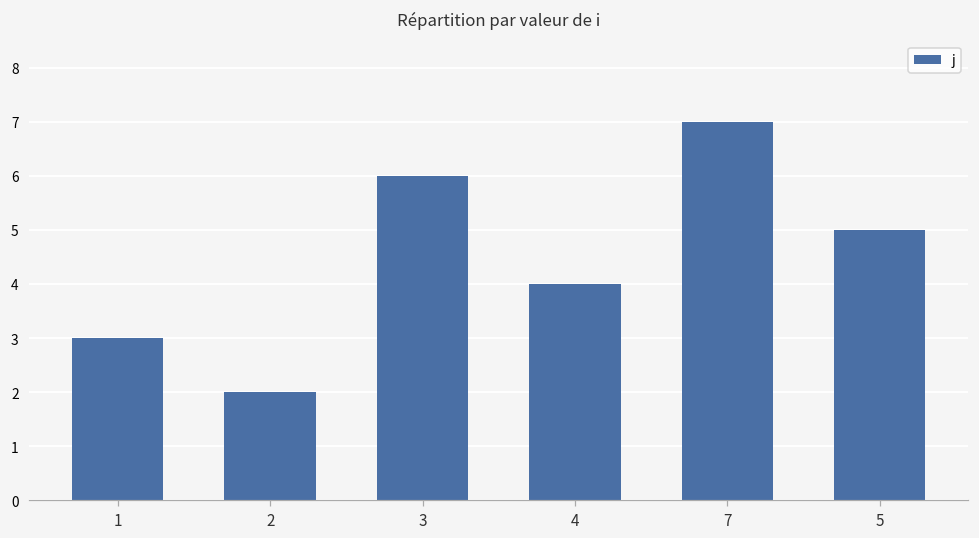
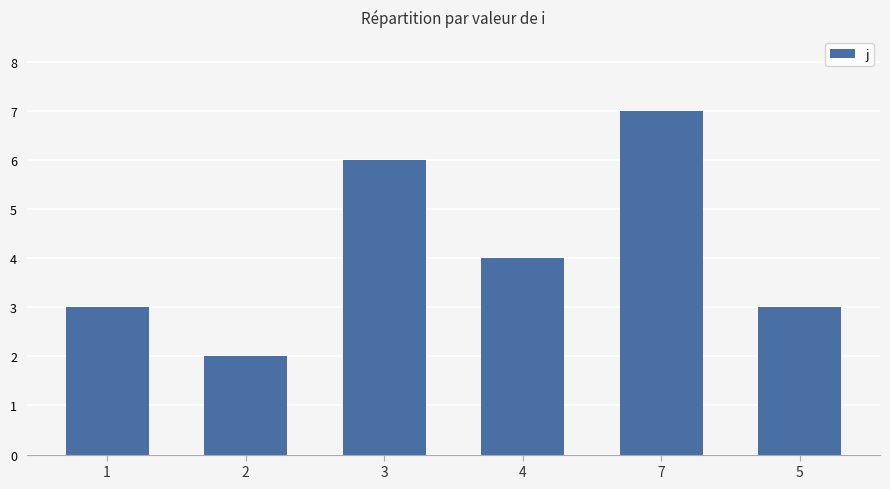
5: 5 -> 3
